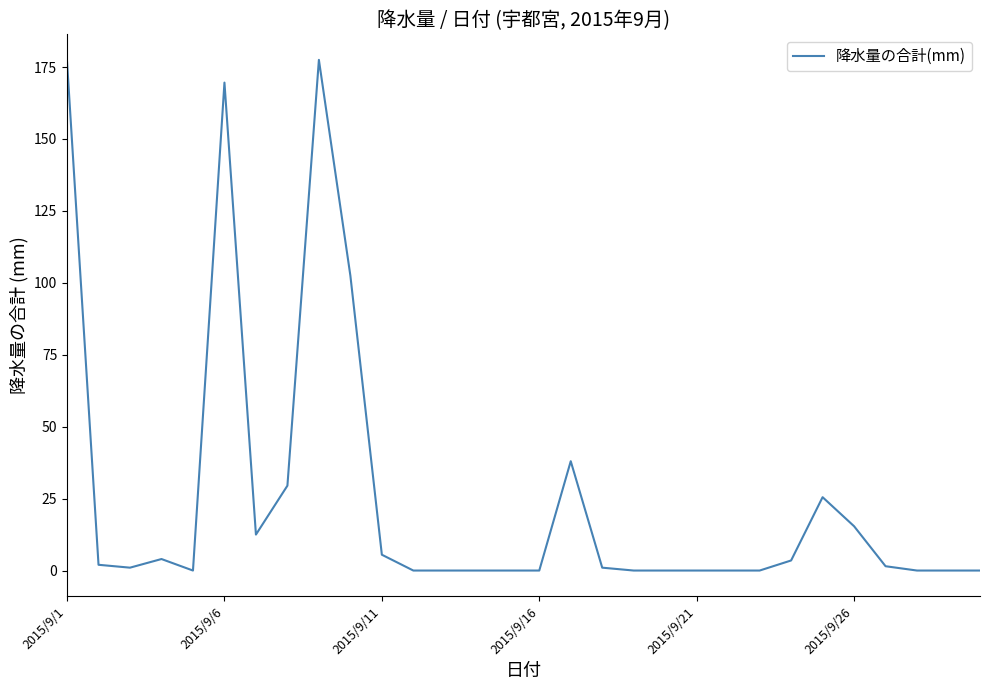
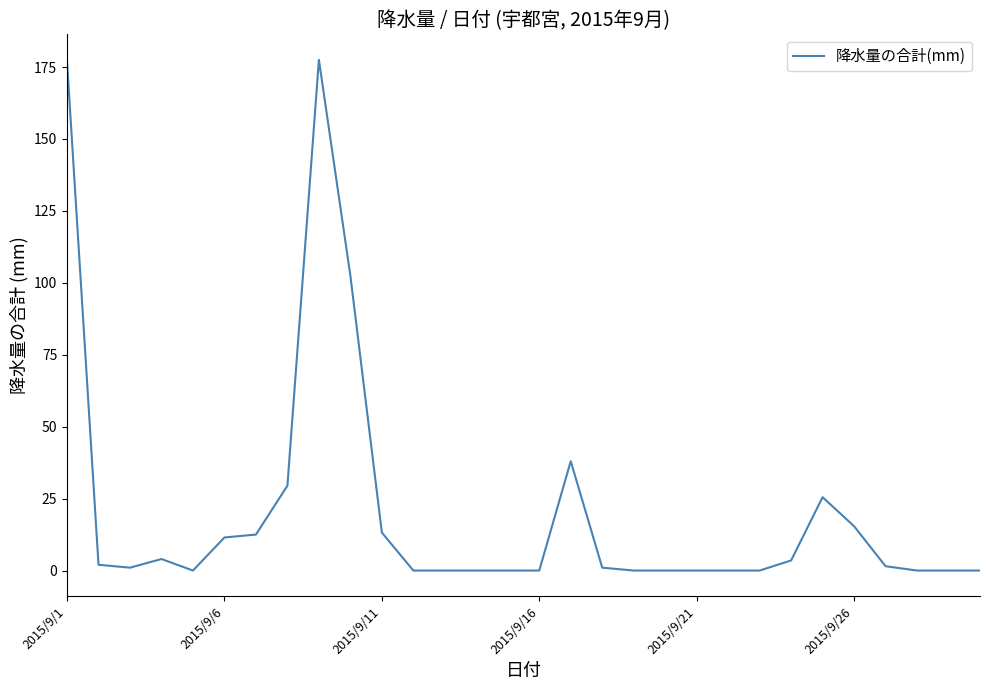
2015/9/6: 170 -> 12
2015/9/11: 6 -> 13
